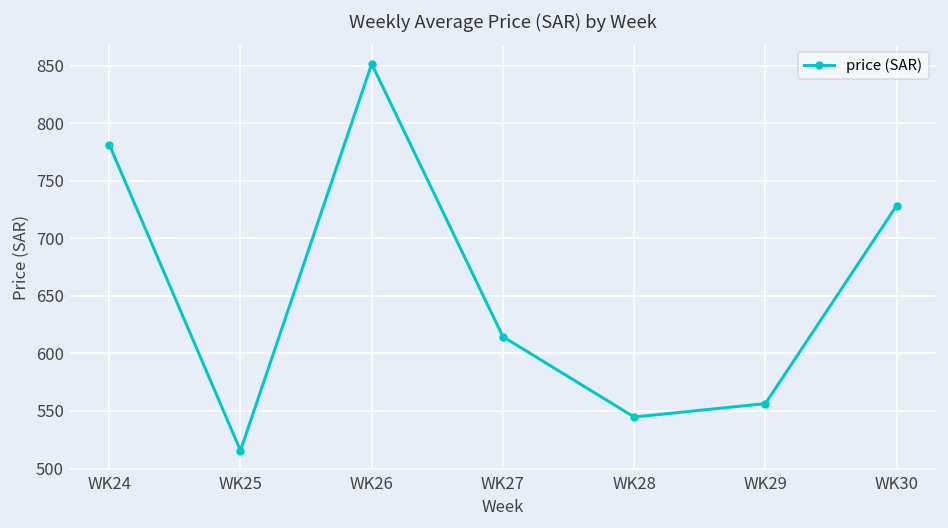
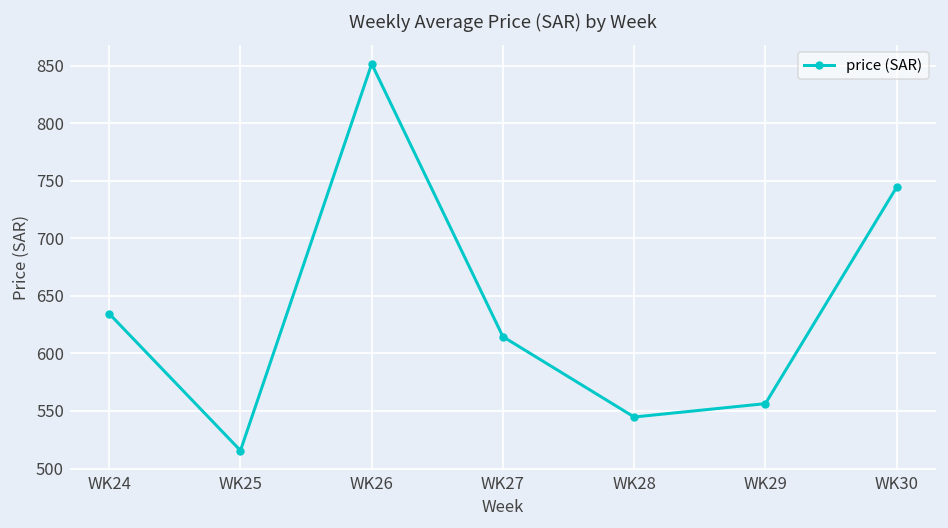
WK24: 780 -> 630
WK30: 730 -> 740
